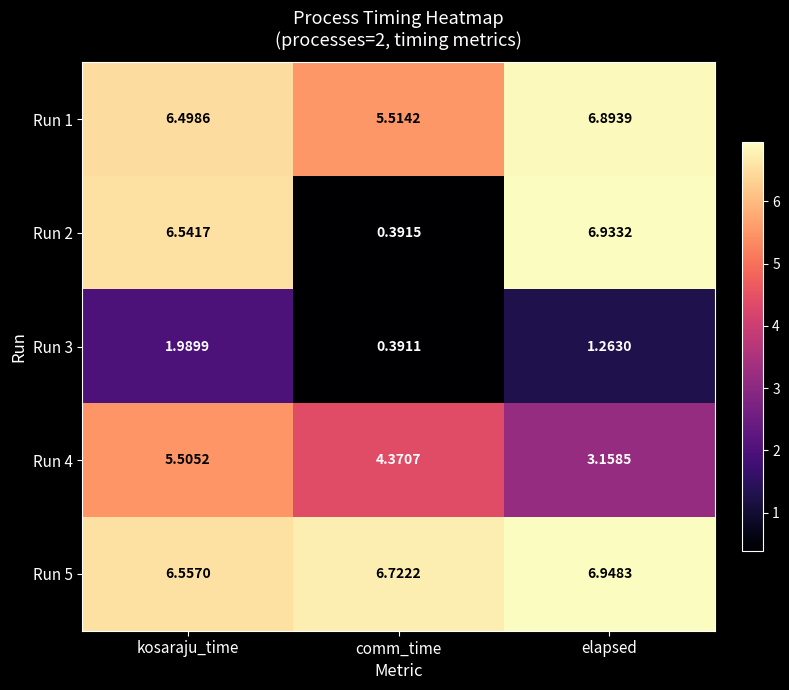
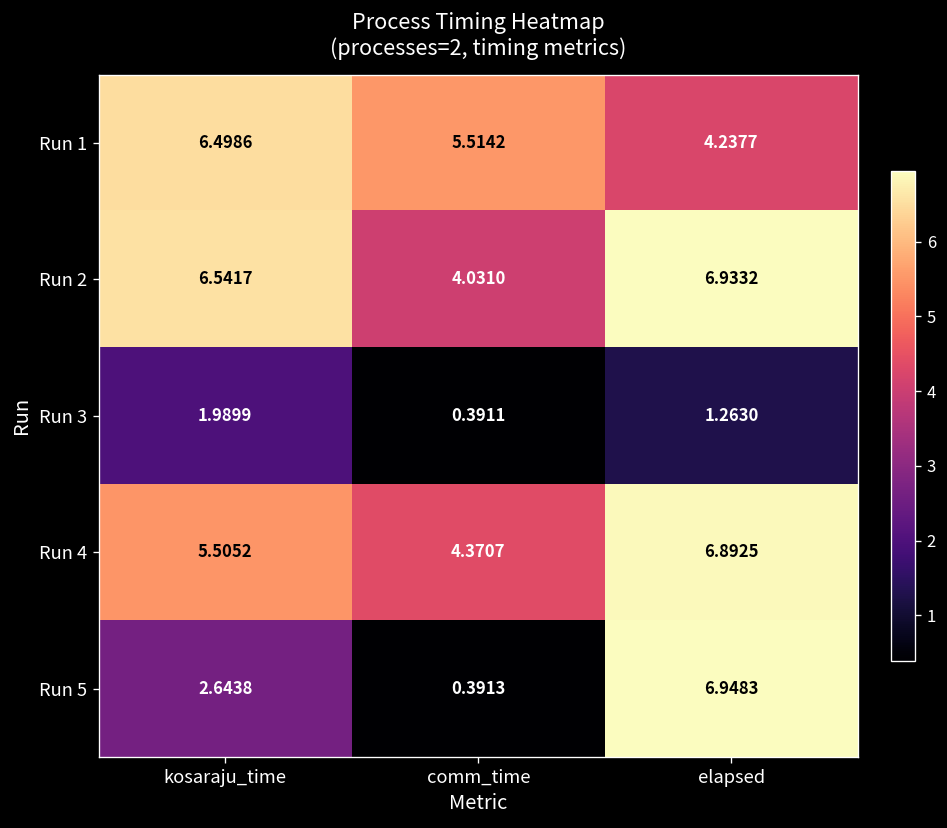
Run 1, elapsed: 6.8939 -> 4.2377
Run 2, comm_time: 0.3915 -> 4.0310
Run 4, elapsed: 3.1585 -> 6.8925
Run 5, kosaraju_time: 6.5570 -> 2.6438
Run 5, comm_time: 6.7222 -> 0.3913
